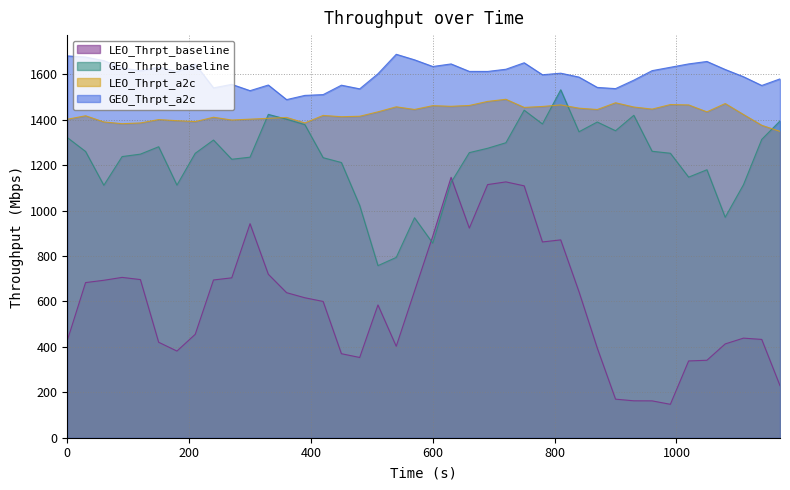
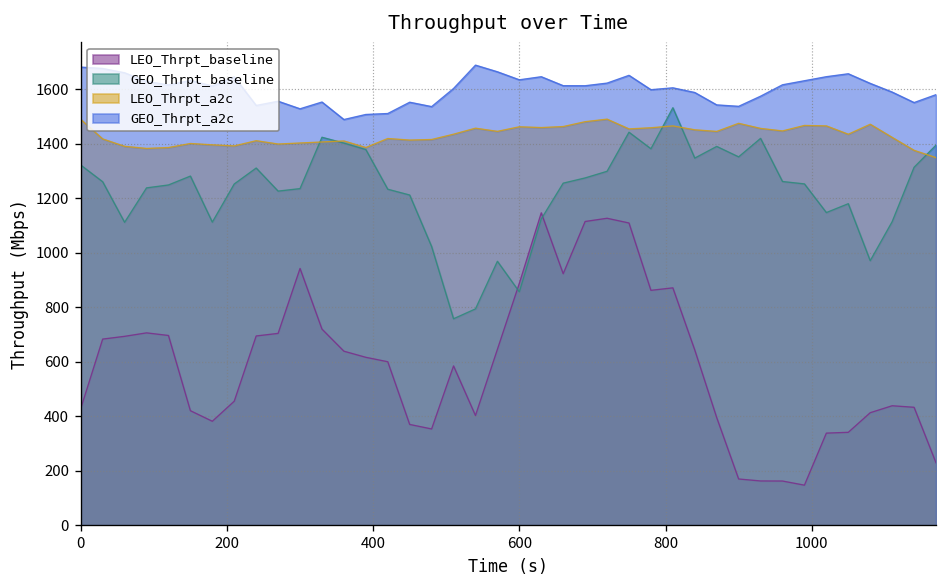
LEO_Thrpt_a2c, 0: 1400 -> 1490
